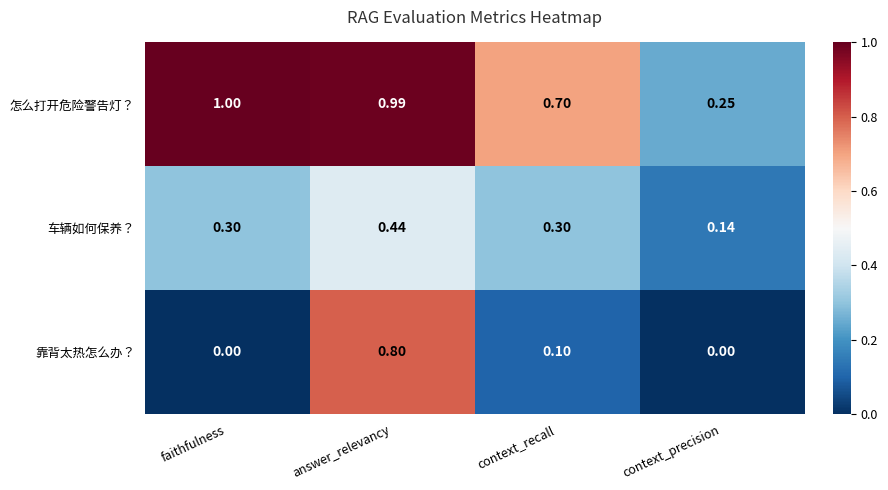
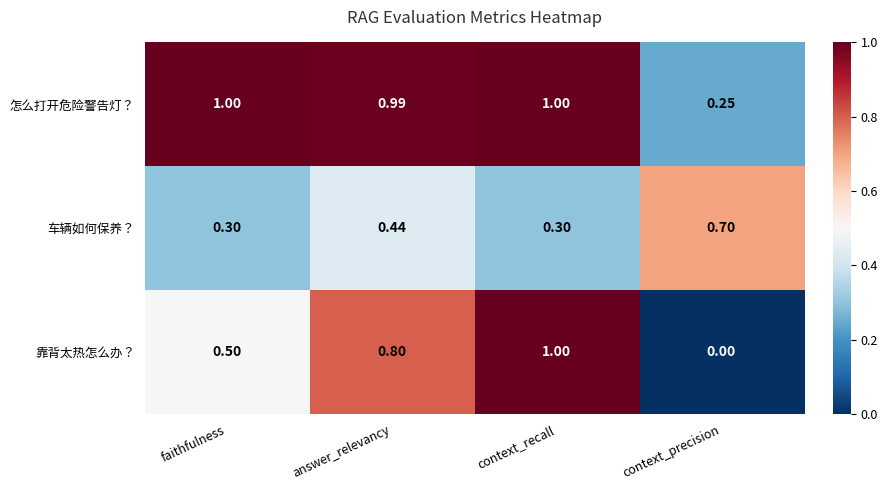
怎么打开危险警告灯？, context_recall: 0.70 -> 1.00
车辆如何保养？, context_precision: 0.14 -> 0.70
靠背太热怎么办？, faithfulness: 0.00 -> 0.50
靠背太热怎么办？, context_recall: 0.10 -> 1.00
